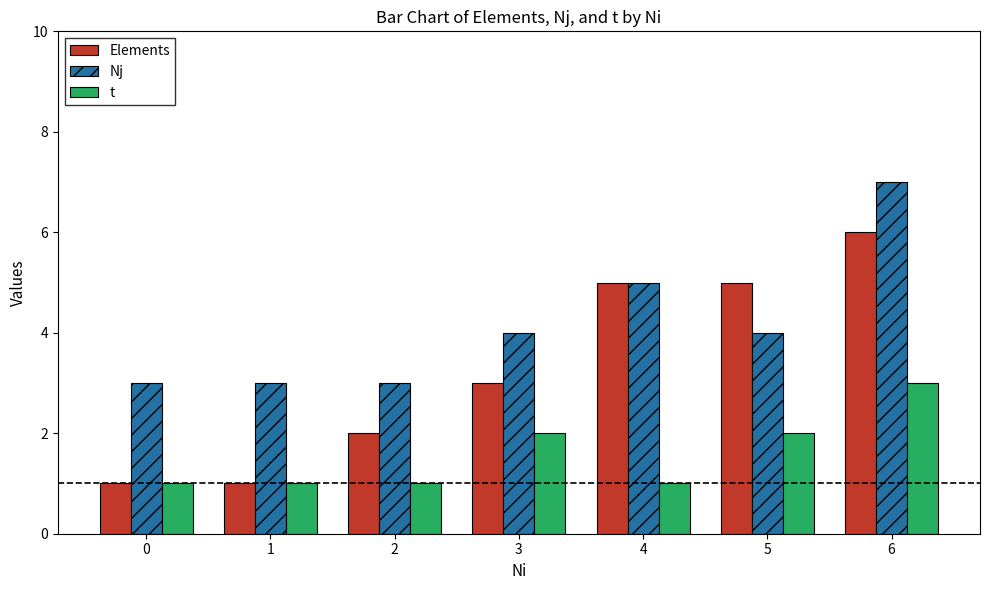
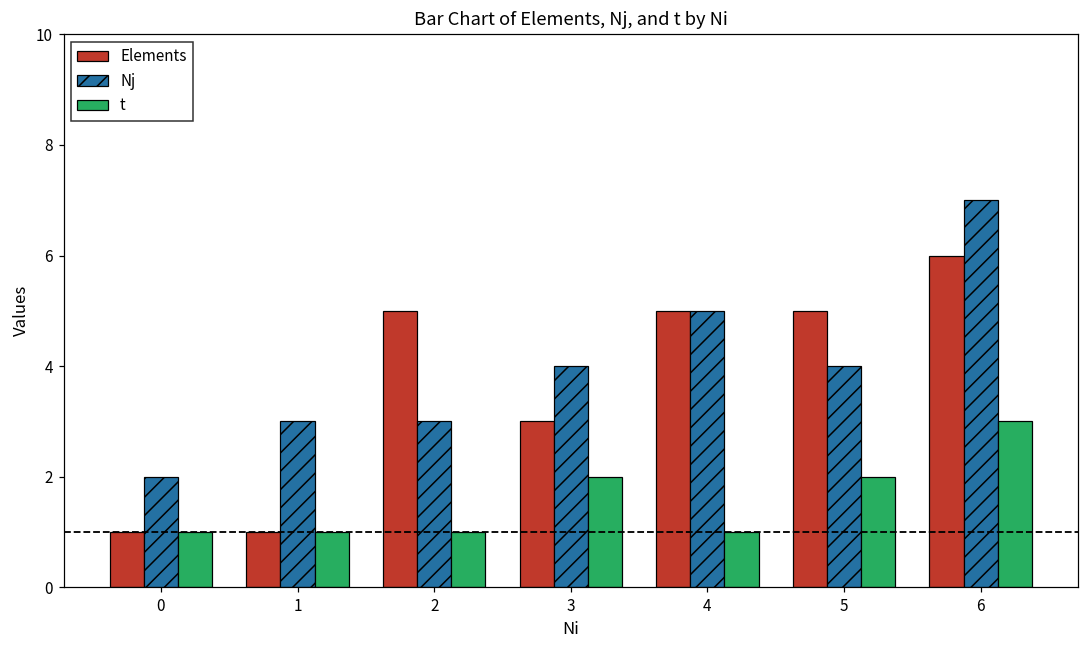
Nj, 0: 3 -> 2
Elements, 2: 2 -> 5
